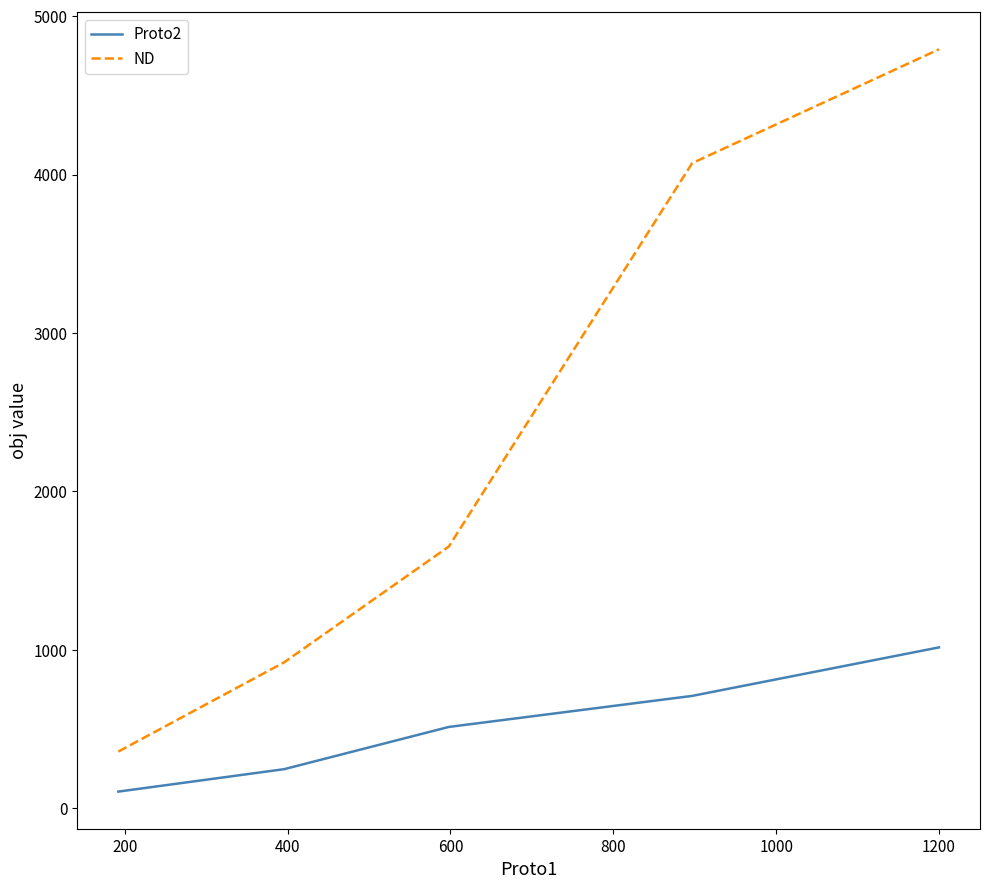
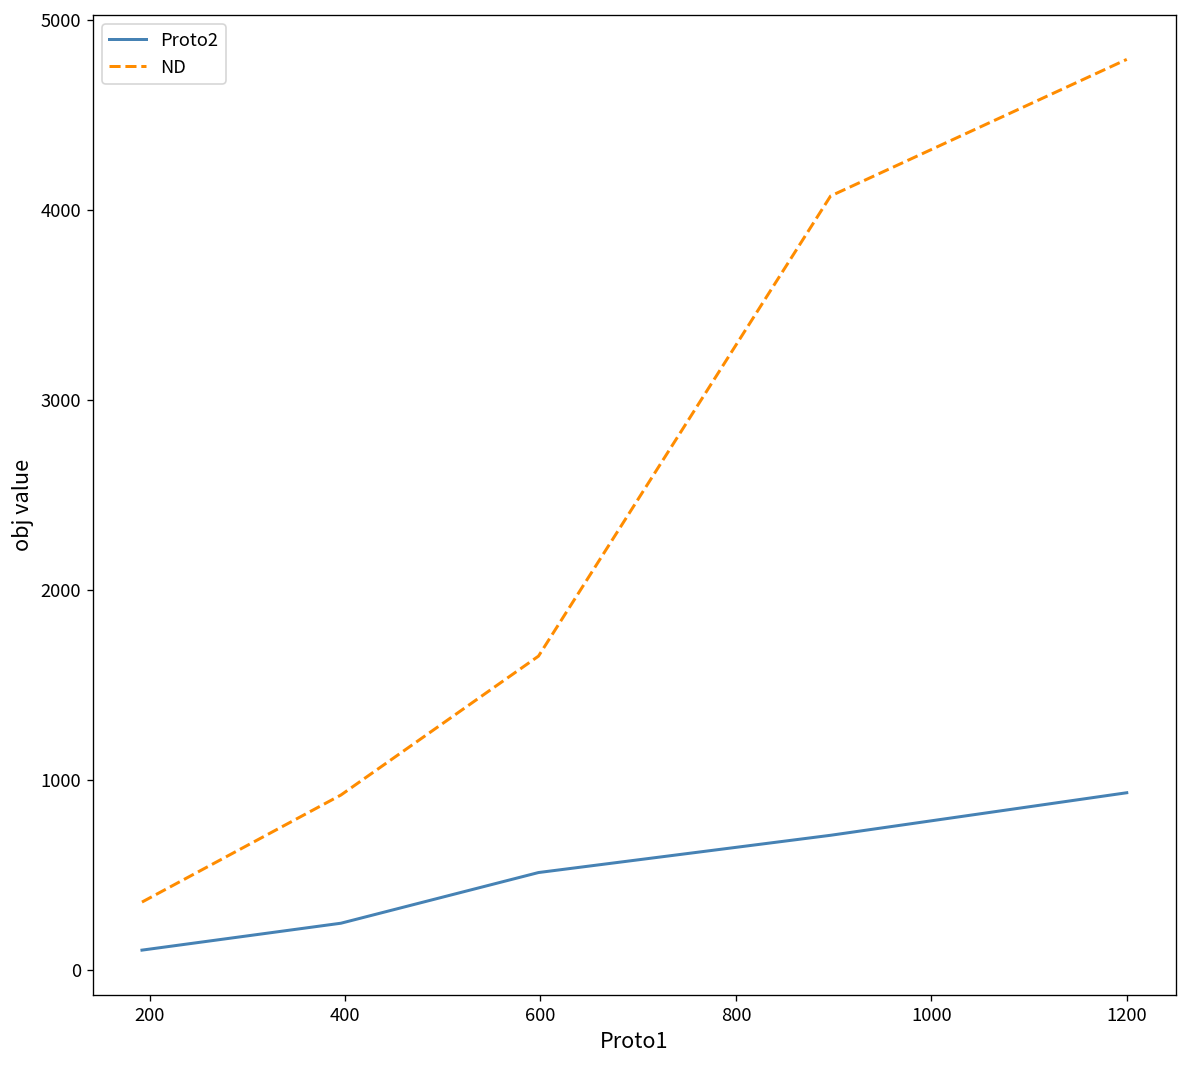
Proto2, 1200: 1010 -> 930
